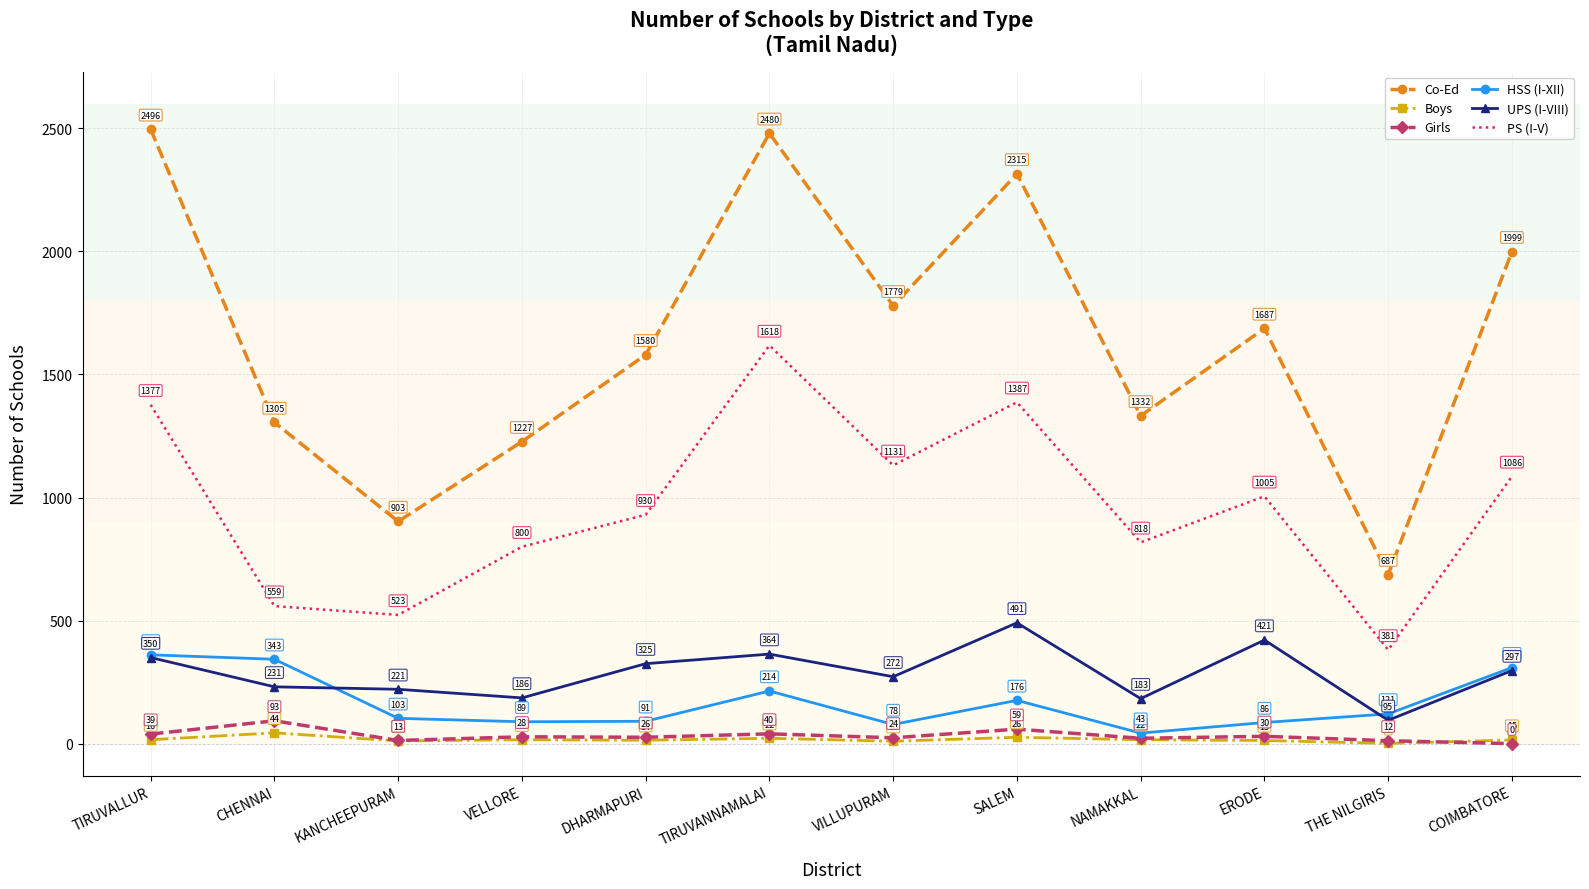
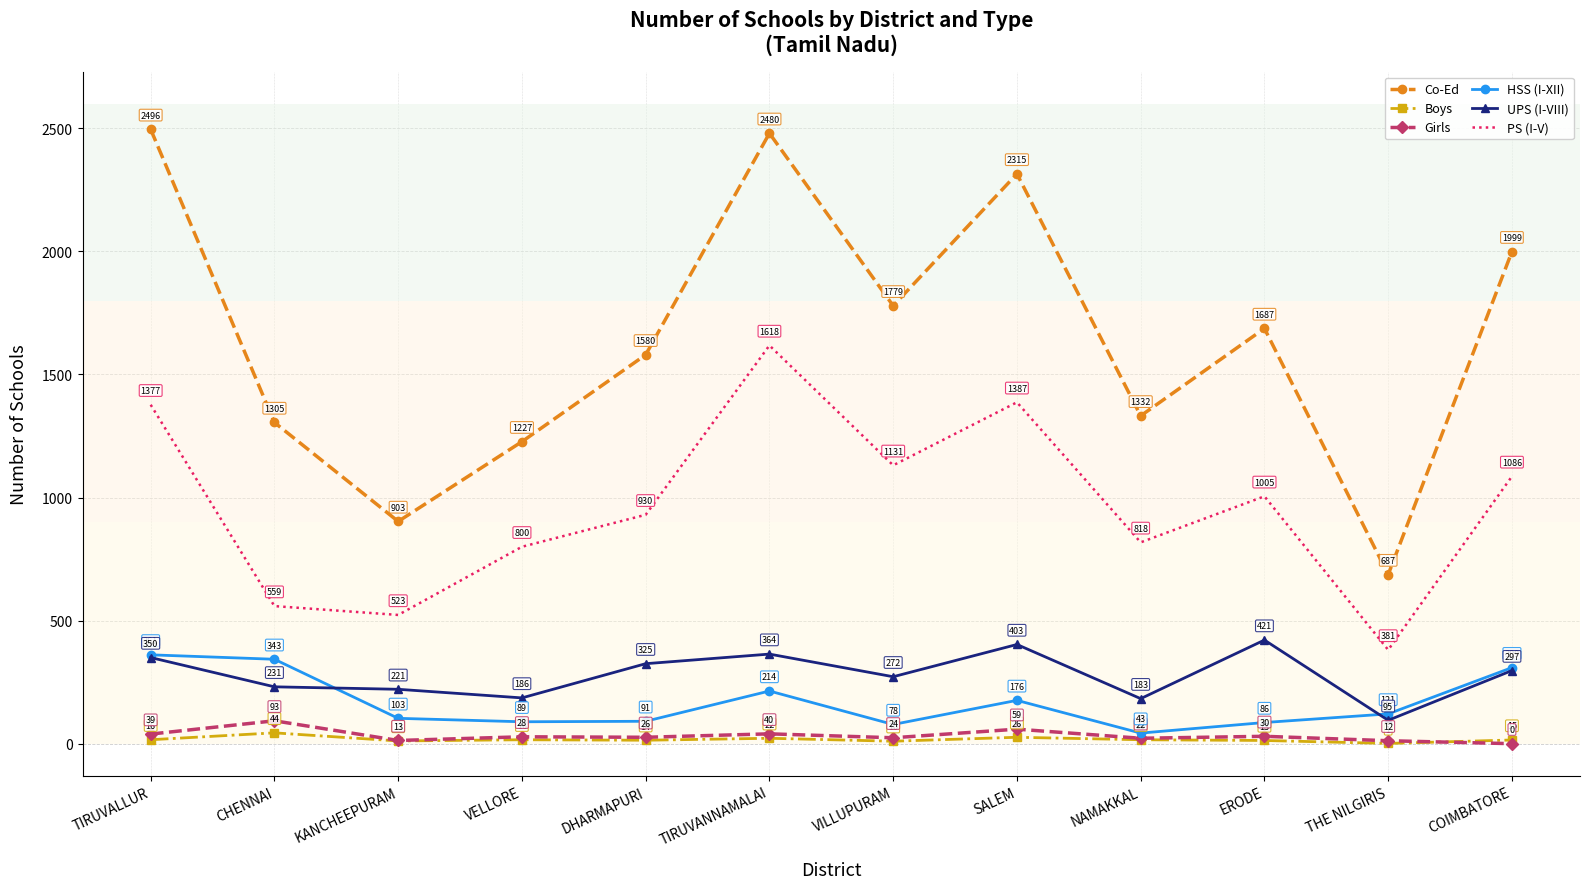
UPS (I-VIII), SALEM: 491 -> 403
